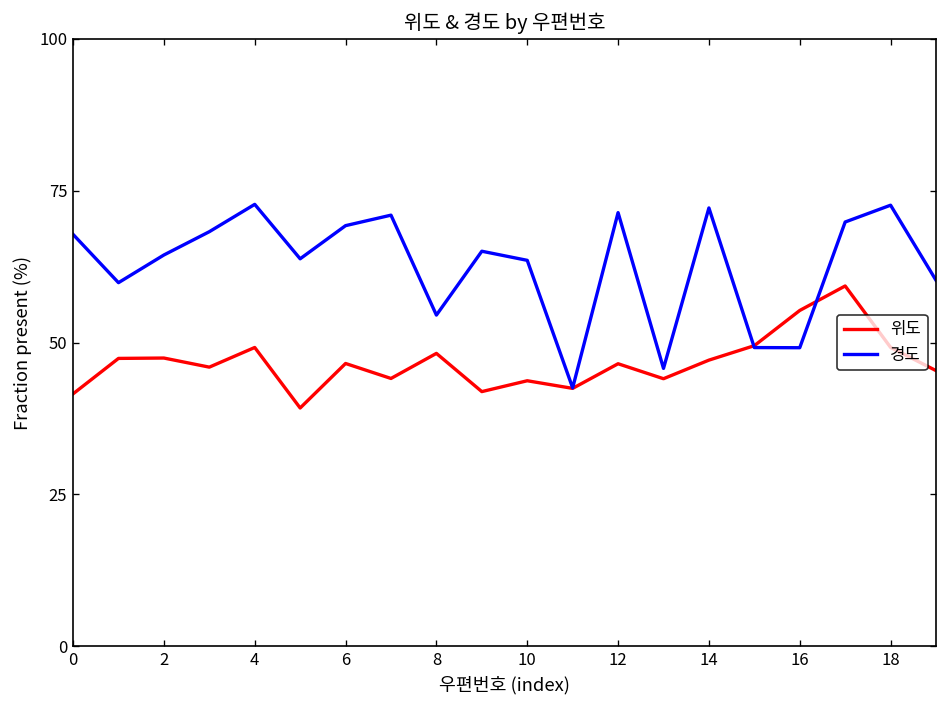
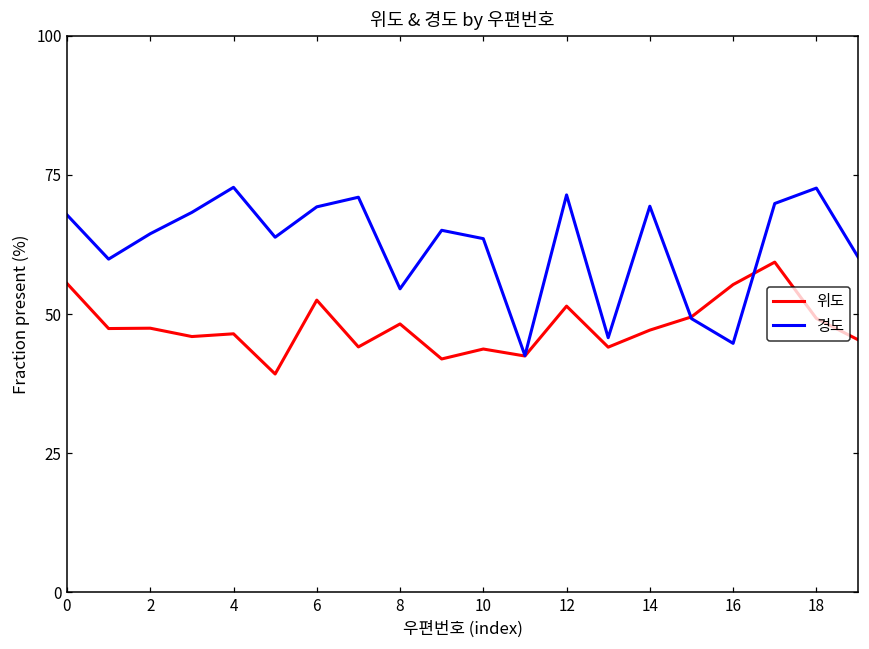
위도, 0: 42 -> 55
위도, 4: 49 -> 46
위도, 6: 47 -> 52
위도, 12: 47 -> 51
경도, 14: 72 -> 69
경도, 16: 49 -> 45
